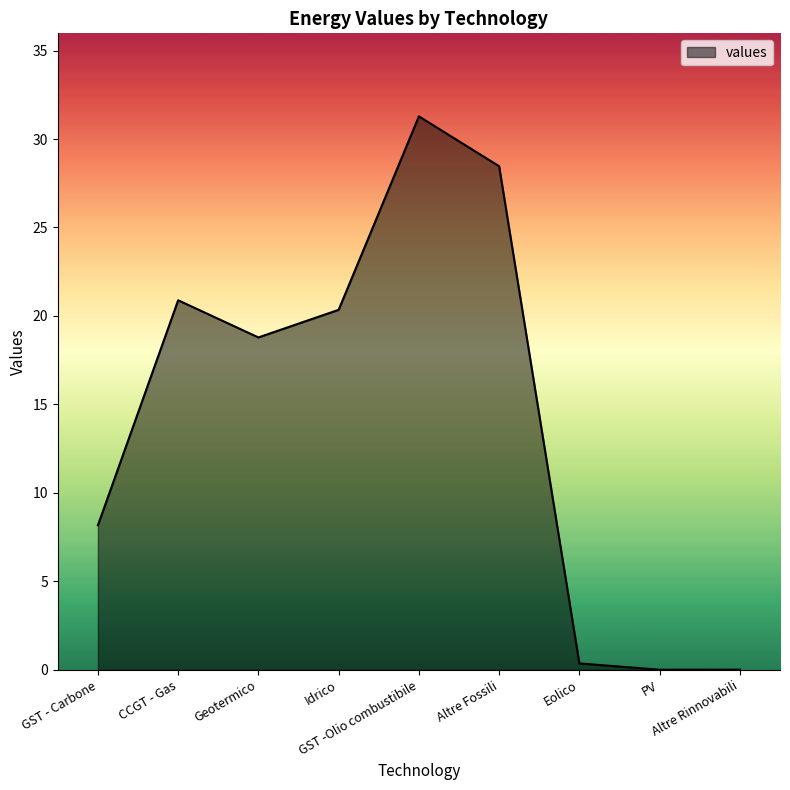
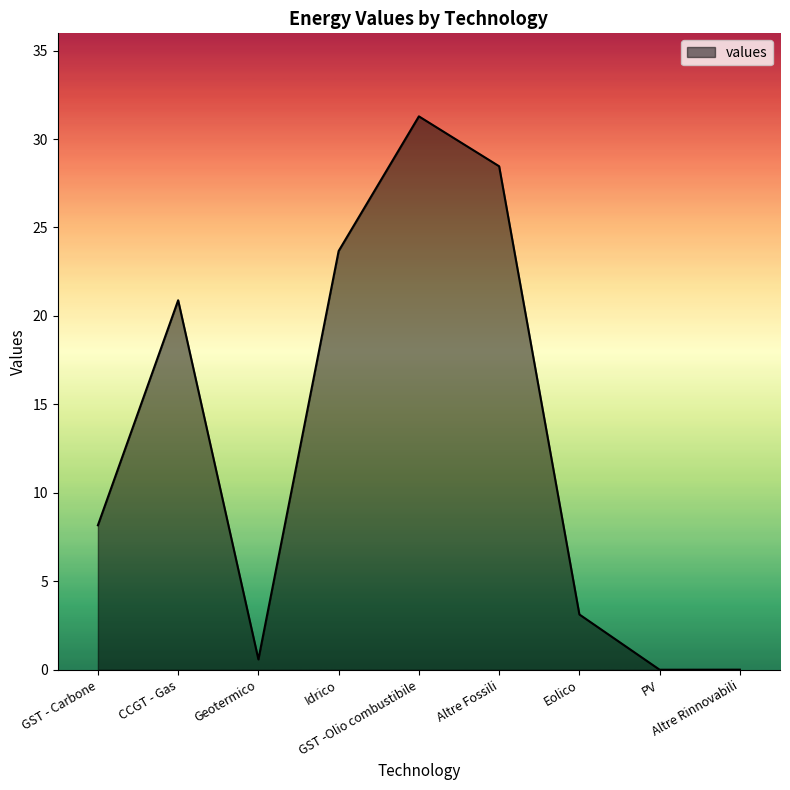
Geotermico: 18.8 -> 0.6
Idrico: 20.3 -> 23.7
Eolico: 0.4 -> 3.1
